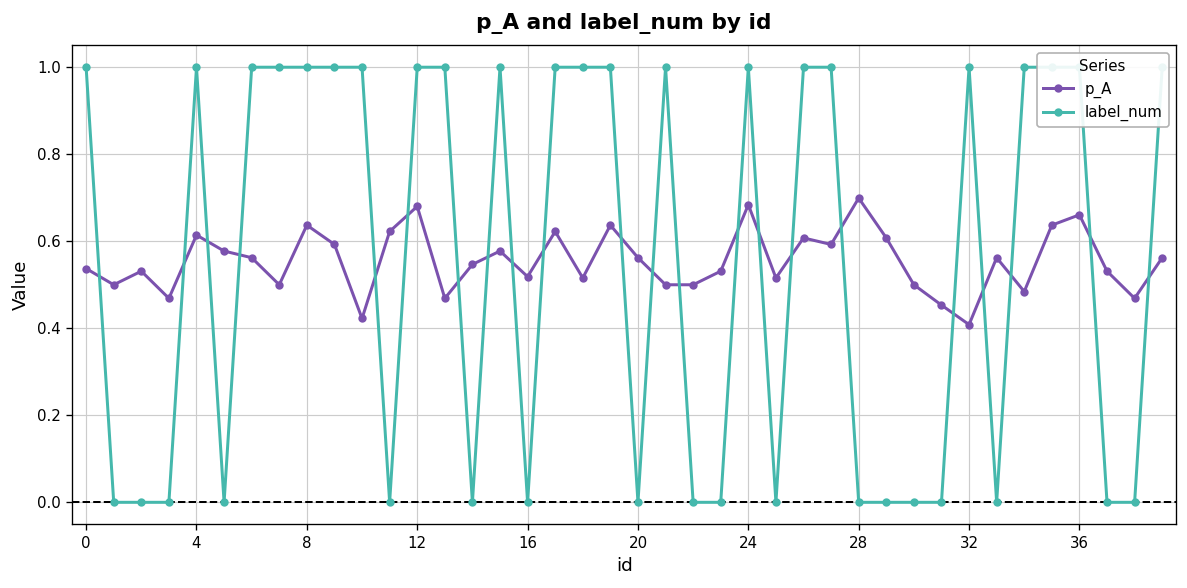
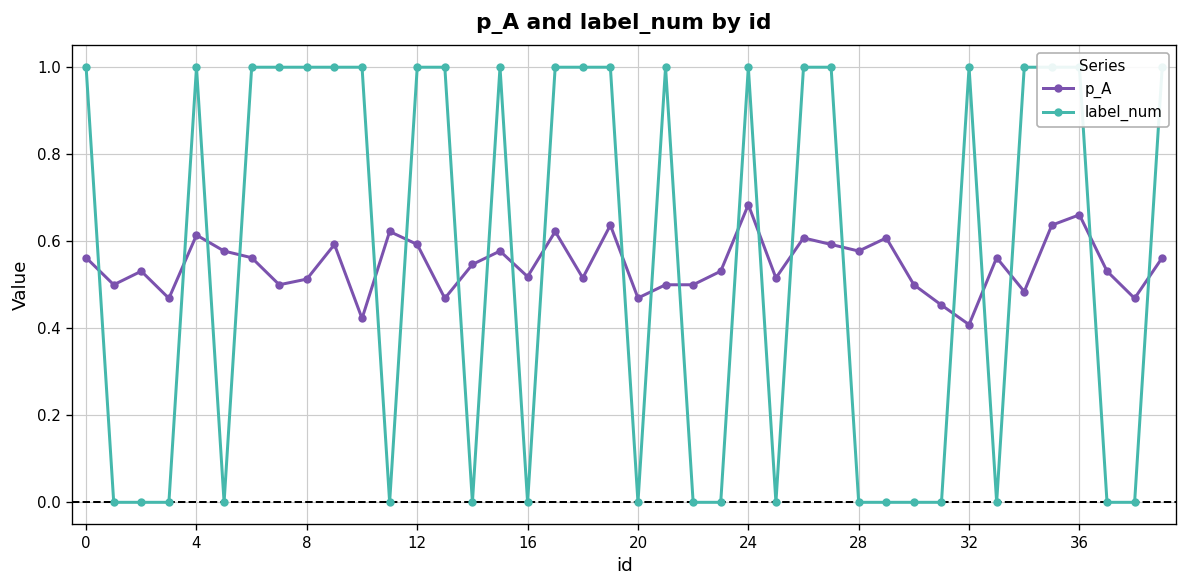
p_A, 0: 0.54 -> 0.56
p_A, 8: 0.64 -> 0.51
p_A, 12: 0.68 -> 0.59
p_A, 20: 0.56 -> 0.47
p_A, 28: 0.70 -> 0.58
